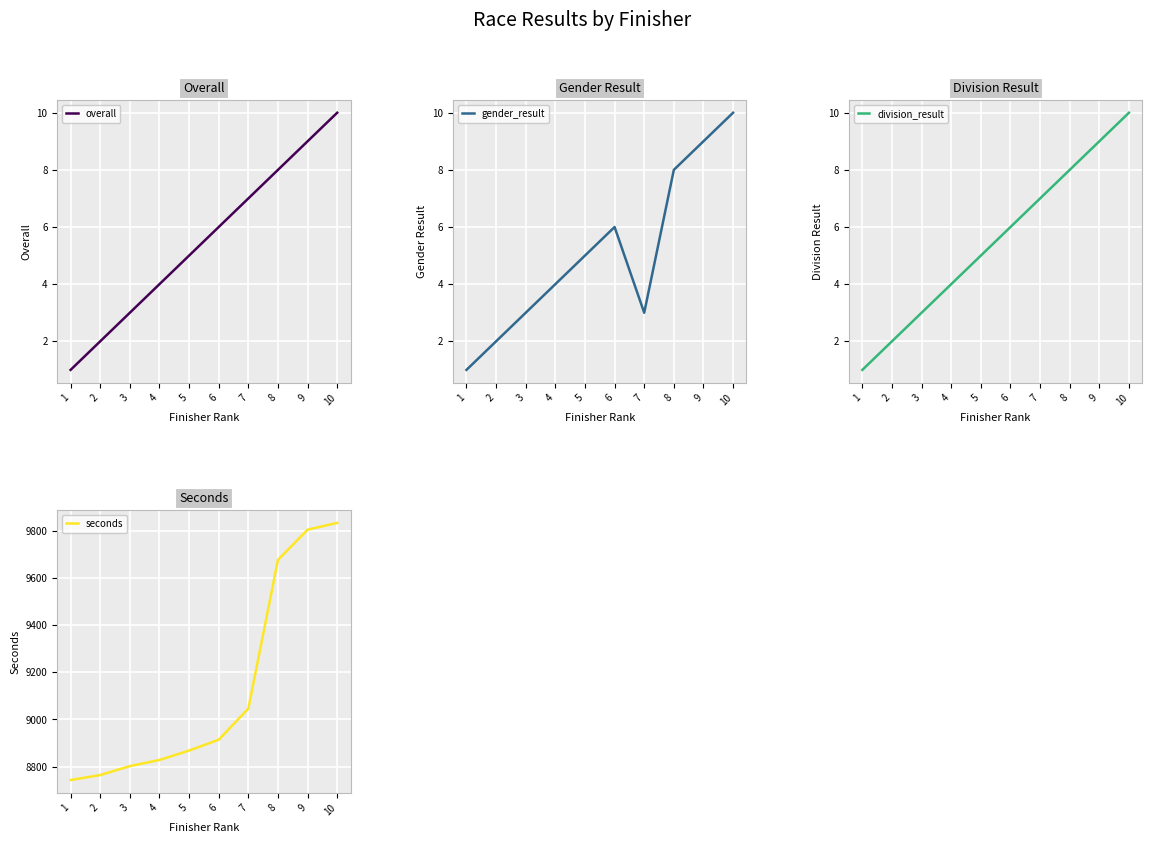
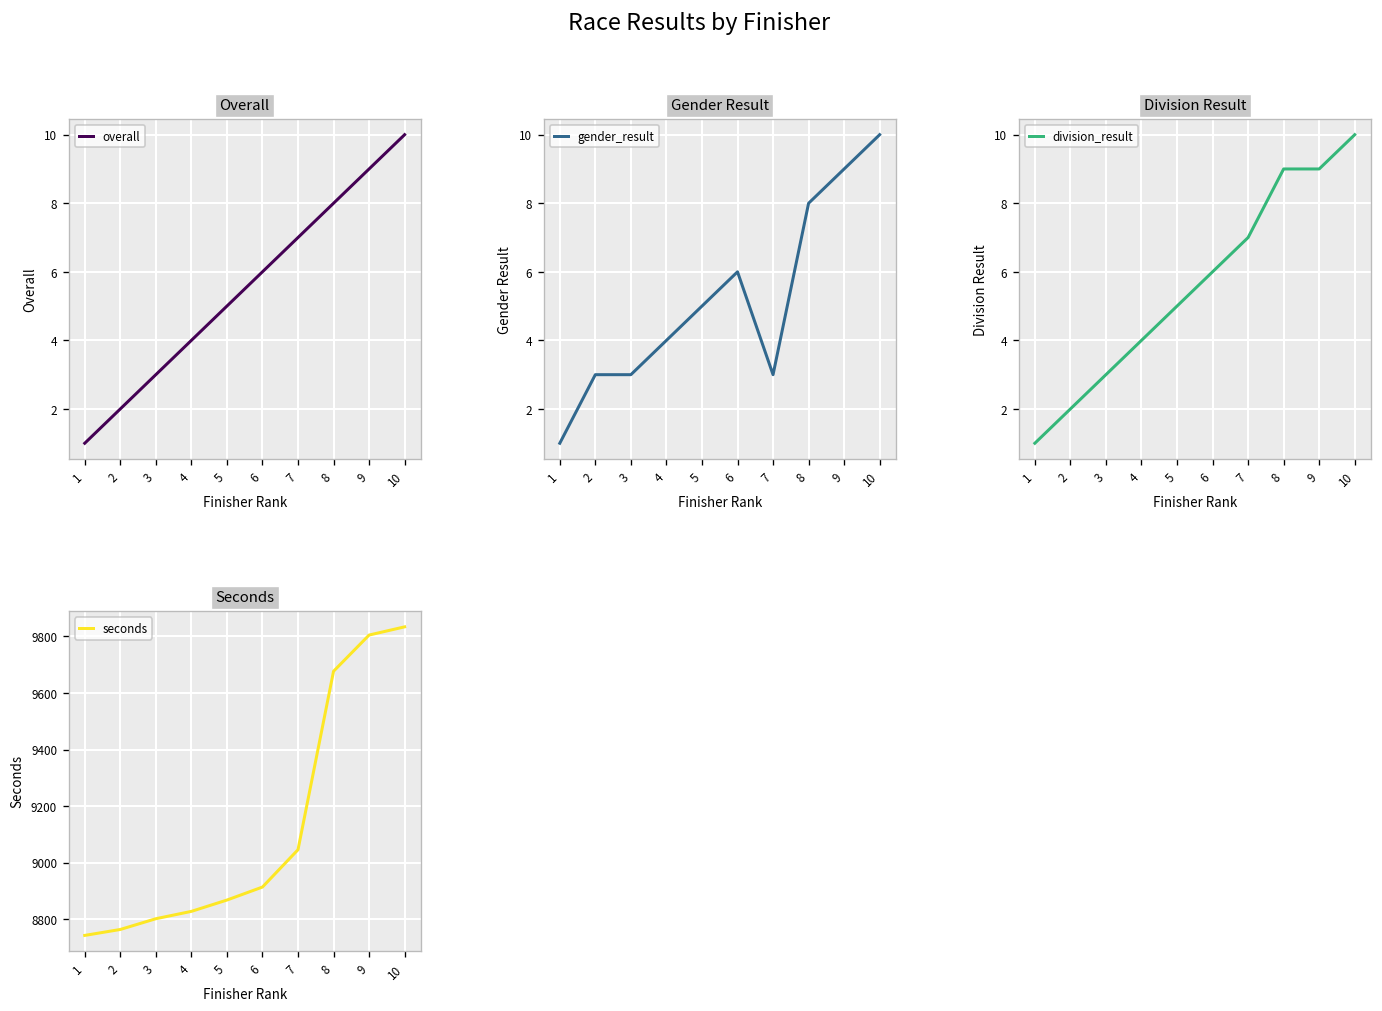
Gender Result, 2: 2 -> 3
Division Result, 8: 8 -> 9
